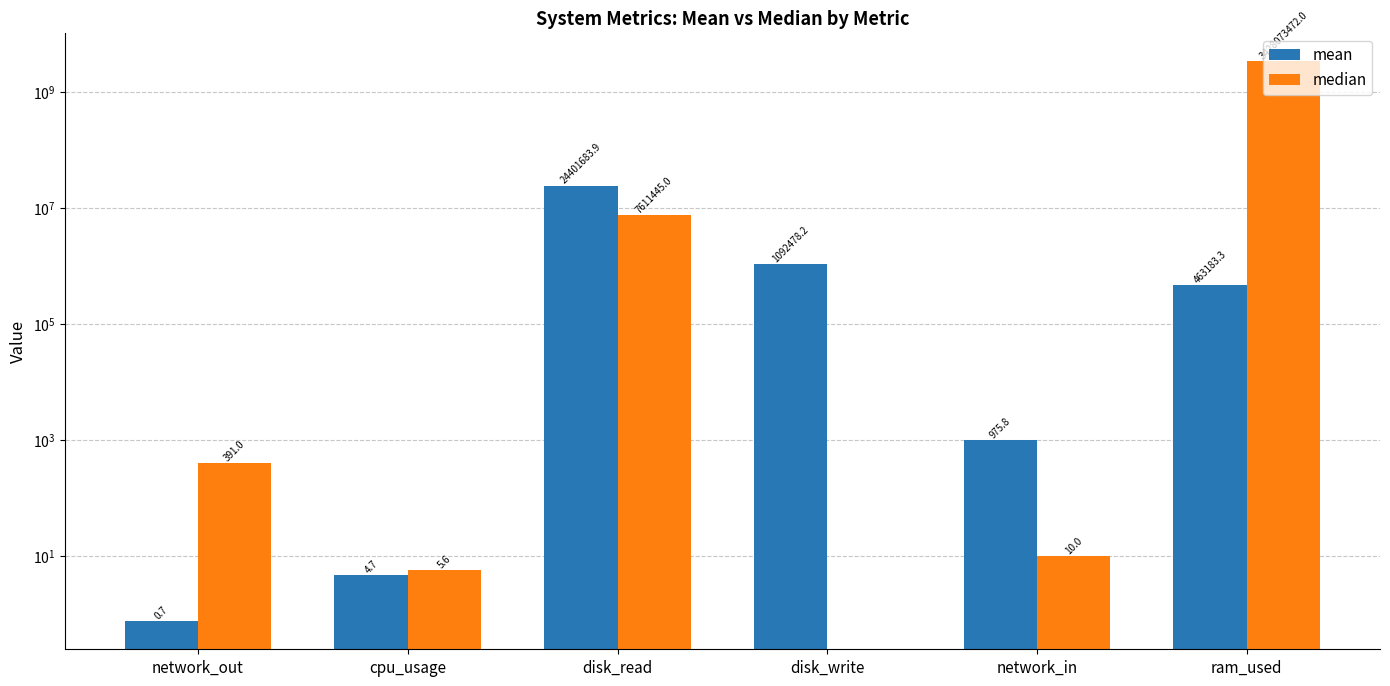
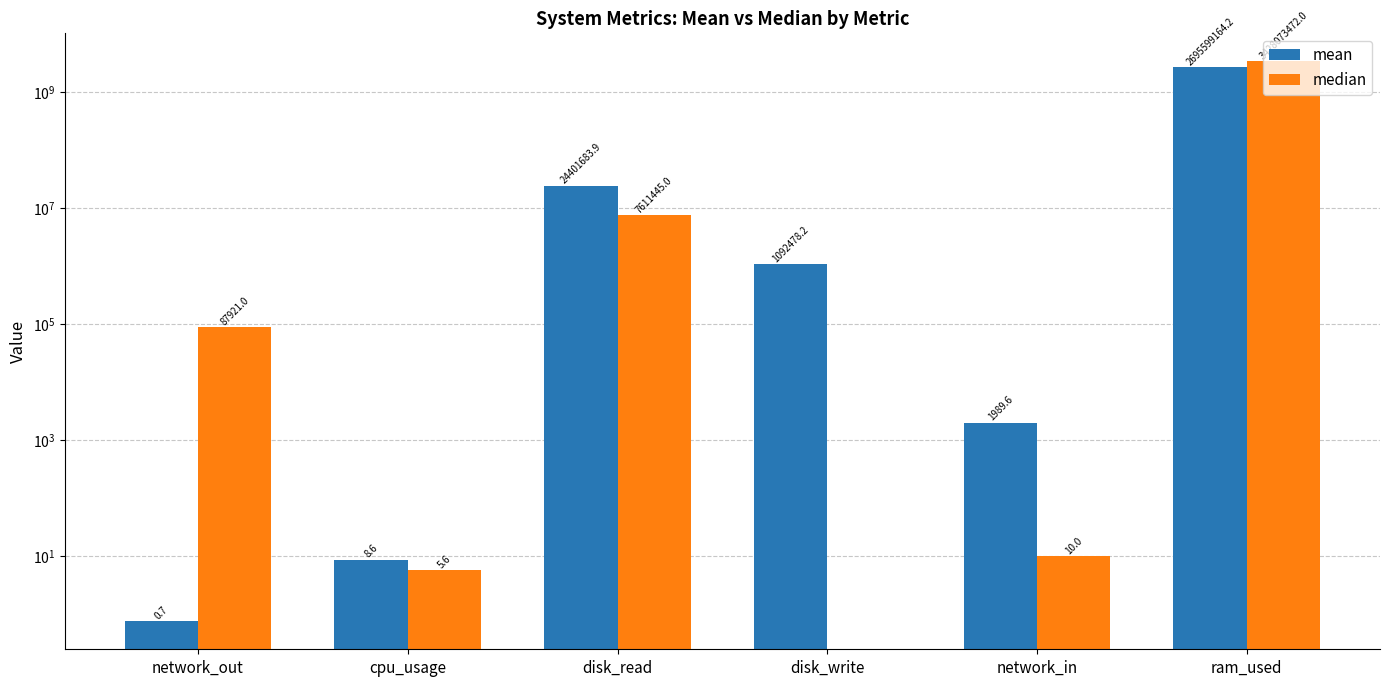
median, network_out: 391.0 -> 87921.0
mean, cpu_usage: 4.7 -> 8.6
mean, network_in: 975.8 -> 1989.6
mean, ram_used: 463183.3 -> 2695599164.2
